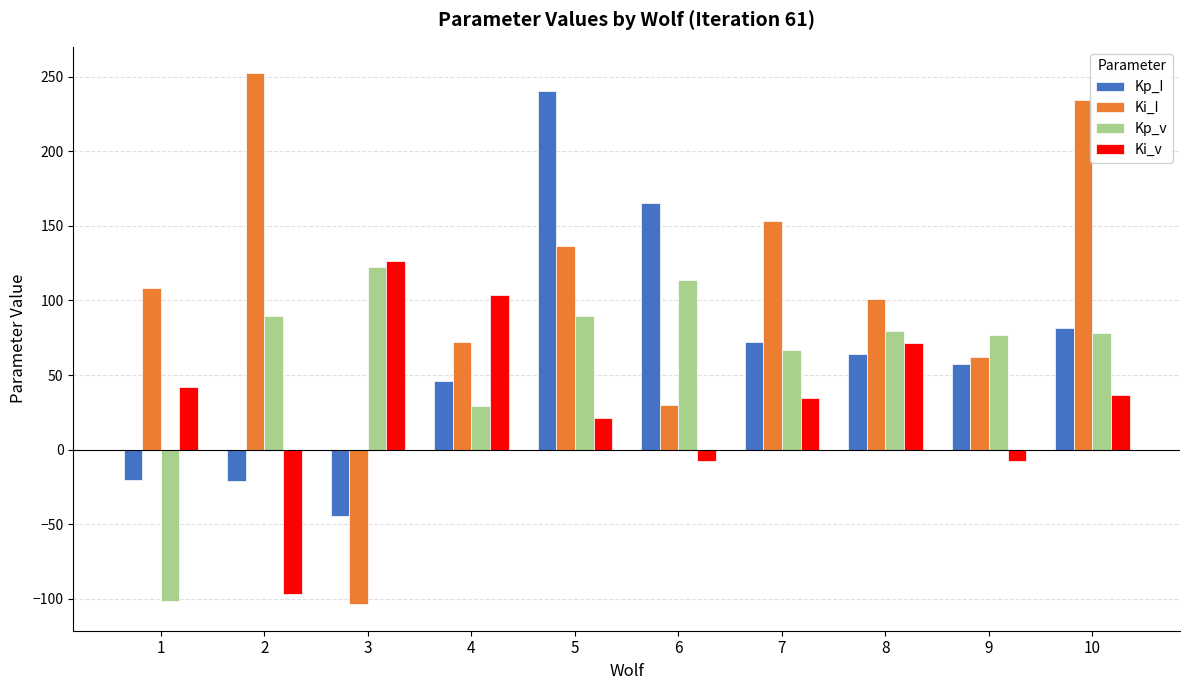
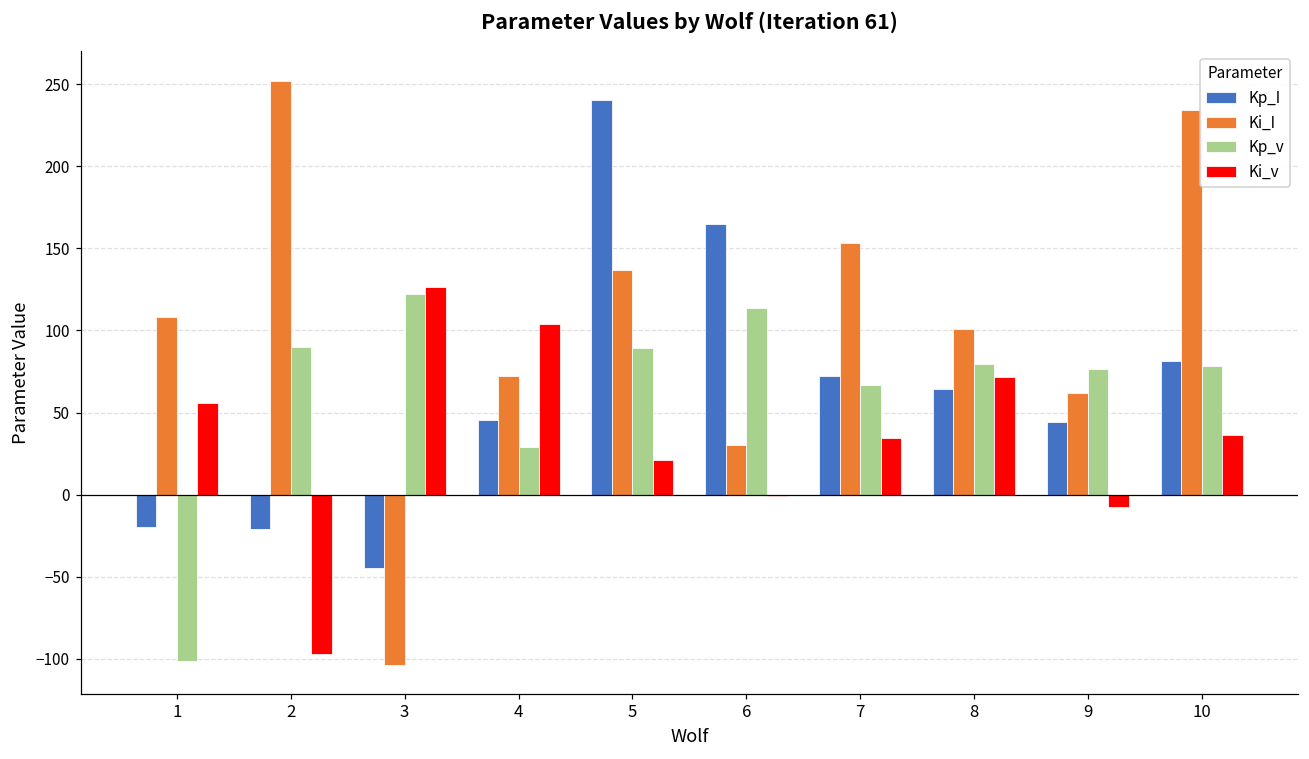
Ki_v, 1: 42 -> 56
Ki_v, 6: -8 -> -1
Kp_I, 9: 57 -> 44
